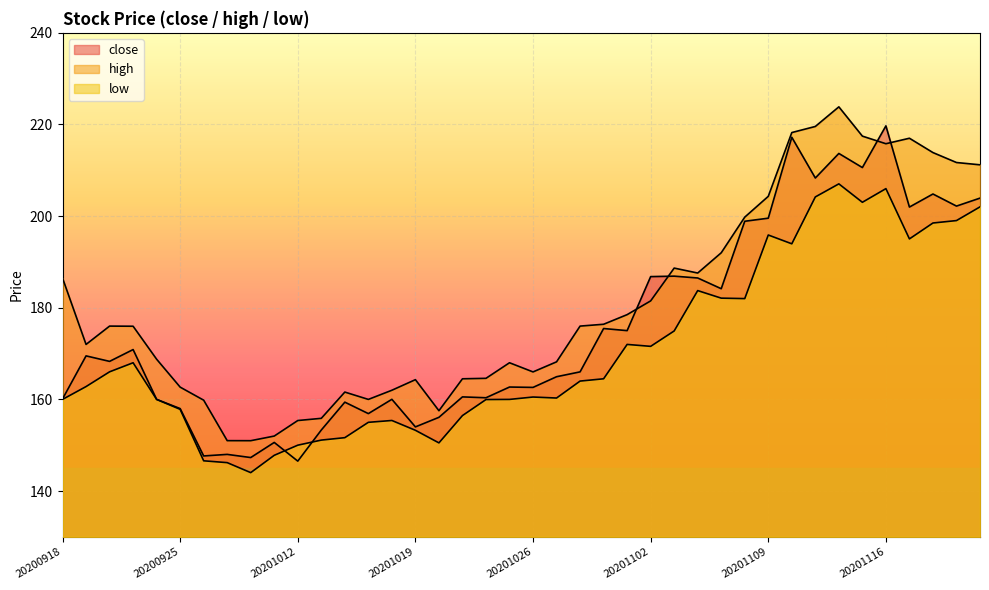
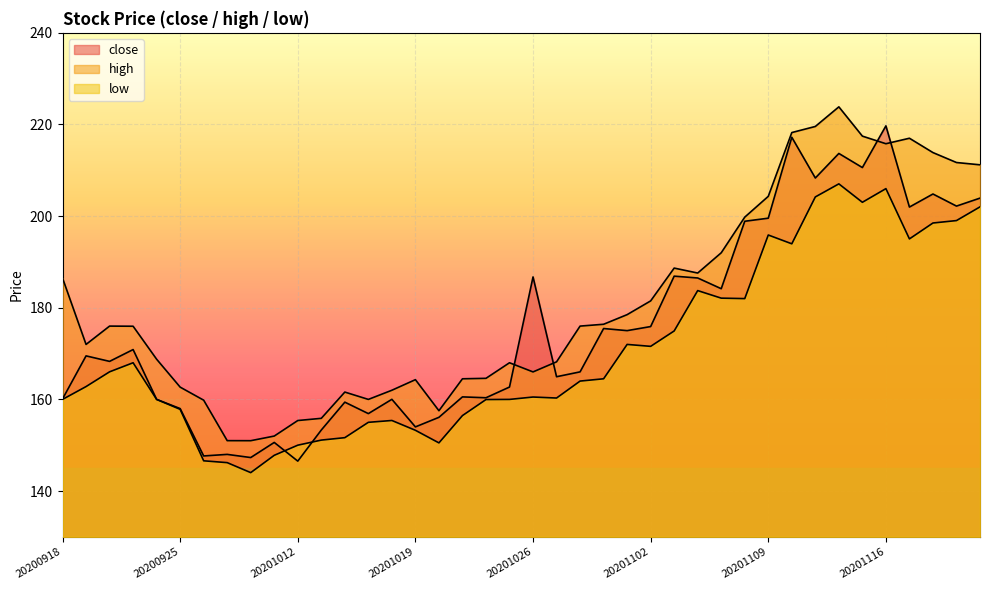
close, 20201026: 163 -> 187
close, 20201102: 187 -> 176
